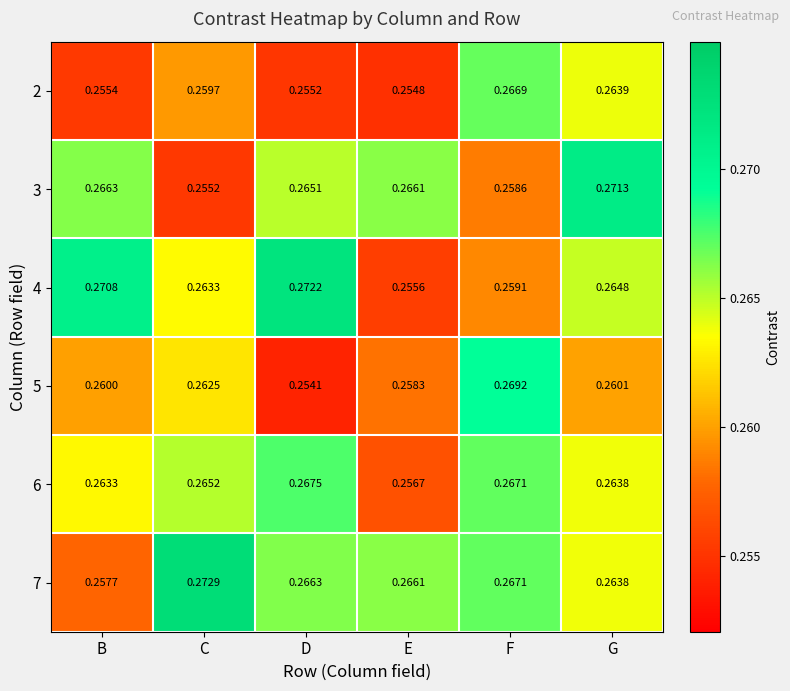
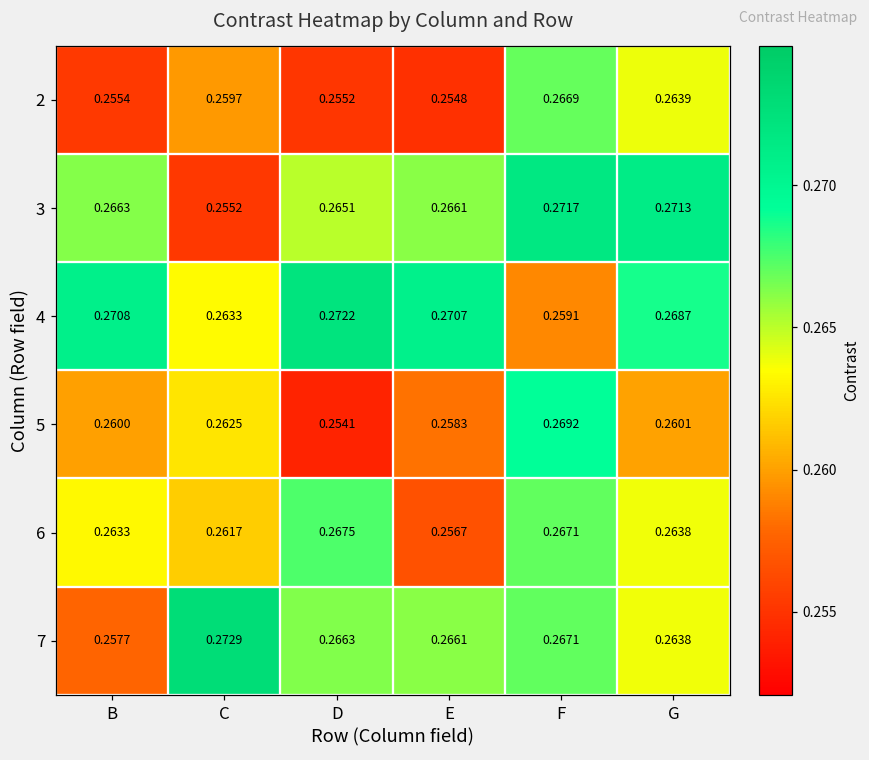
3, F: 0.2586 -> 0.2717
4, E: 0.2556 -> 0.2707
4, G: 0.2648 -> 0.2687
6, C: 0.2652 -> 0.2617
